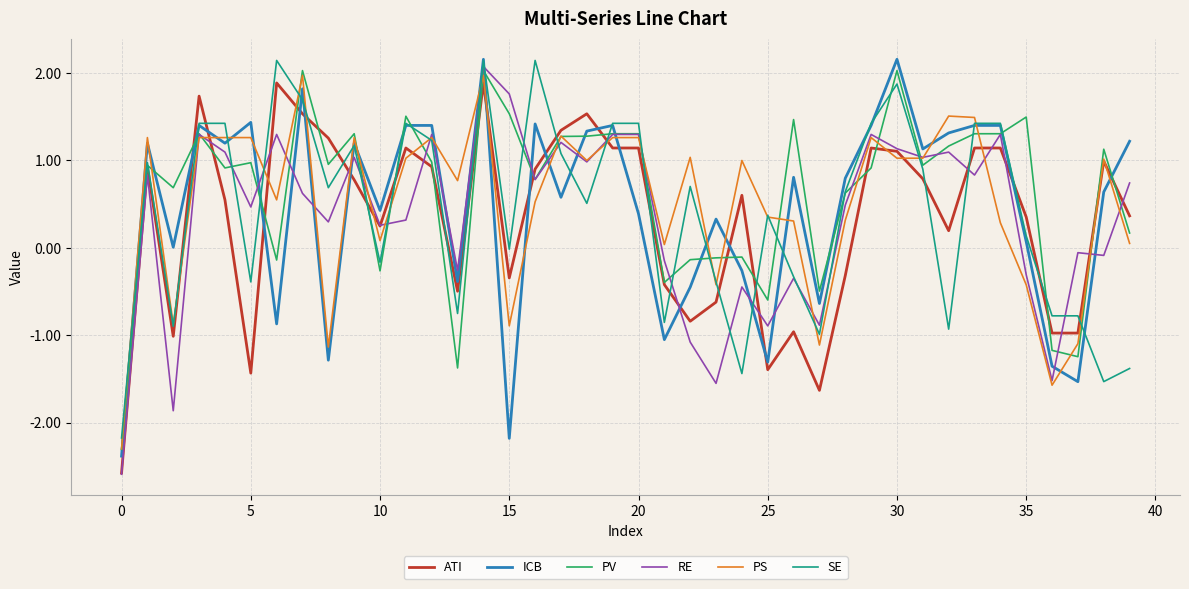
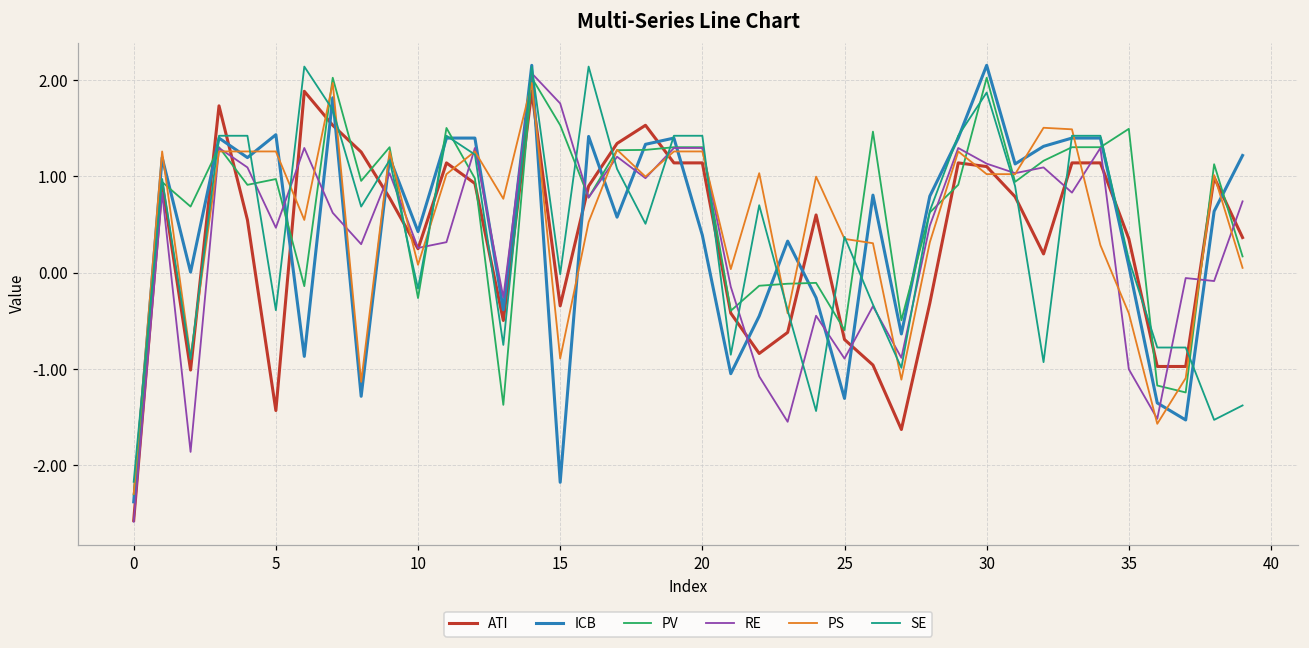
ATI, 25: -1.4 -> -0.7
RE, 35: -0.3 -> -1.0
